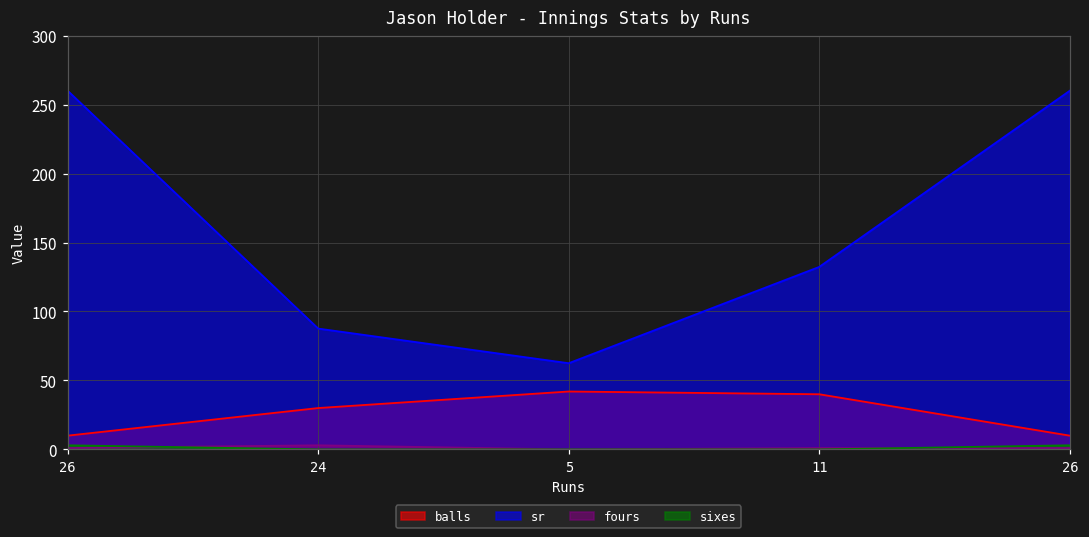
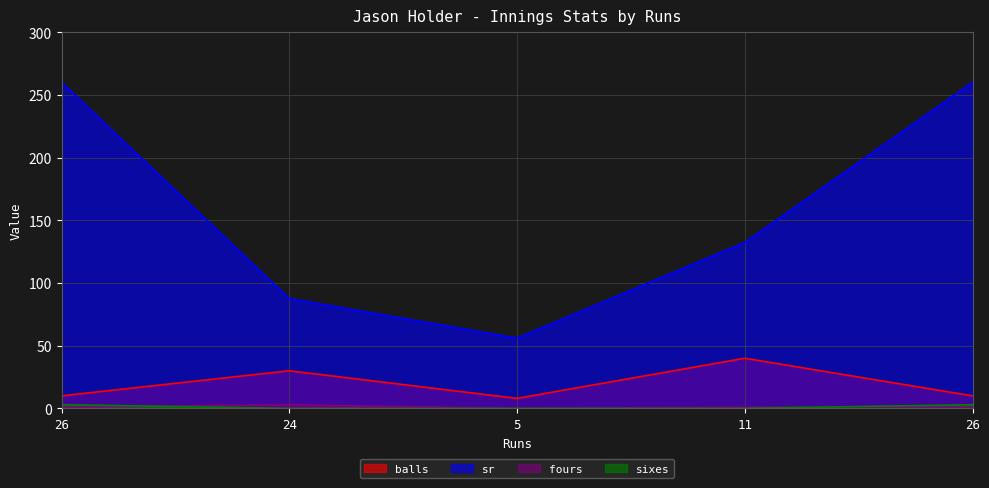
balls, 5: 42 -> 8
sr, 5: 63 -> 56
